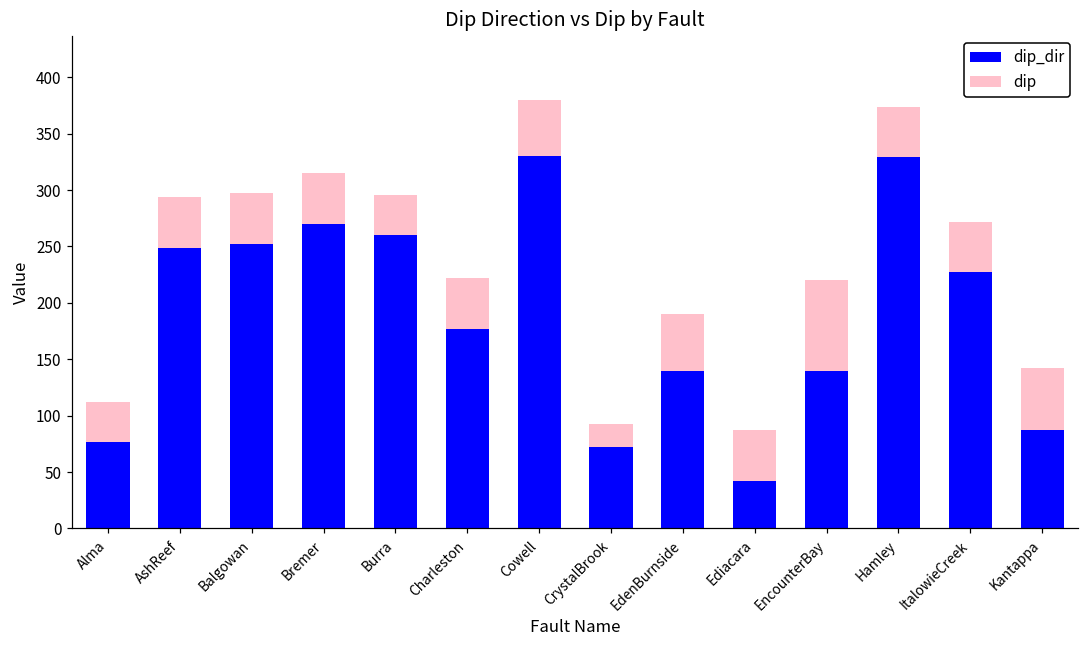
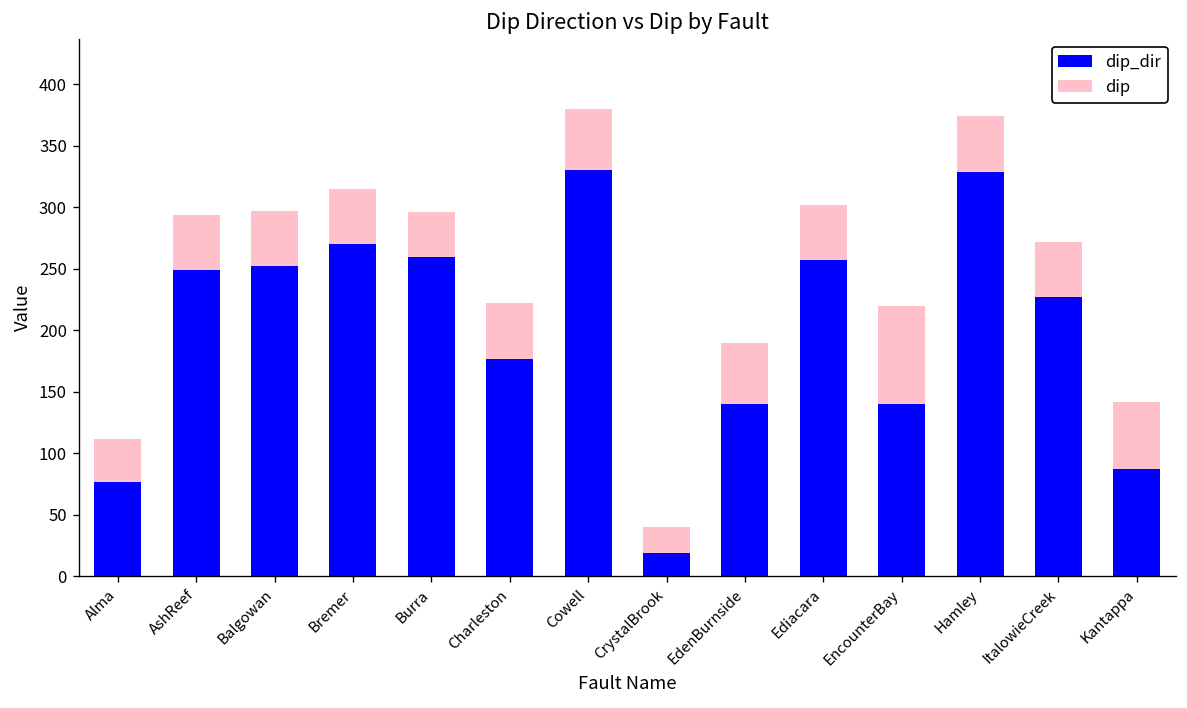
dip_dir, CrystalBrook: 72 -> 19
dip_dir, Ediacara: 42 -> 257
